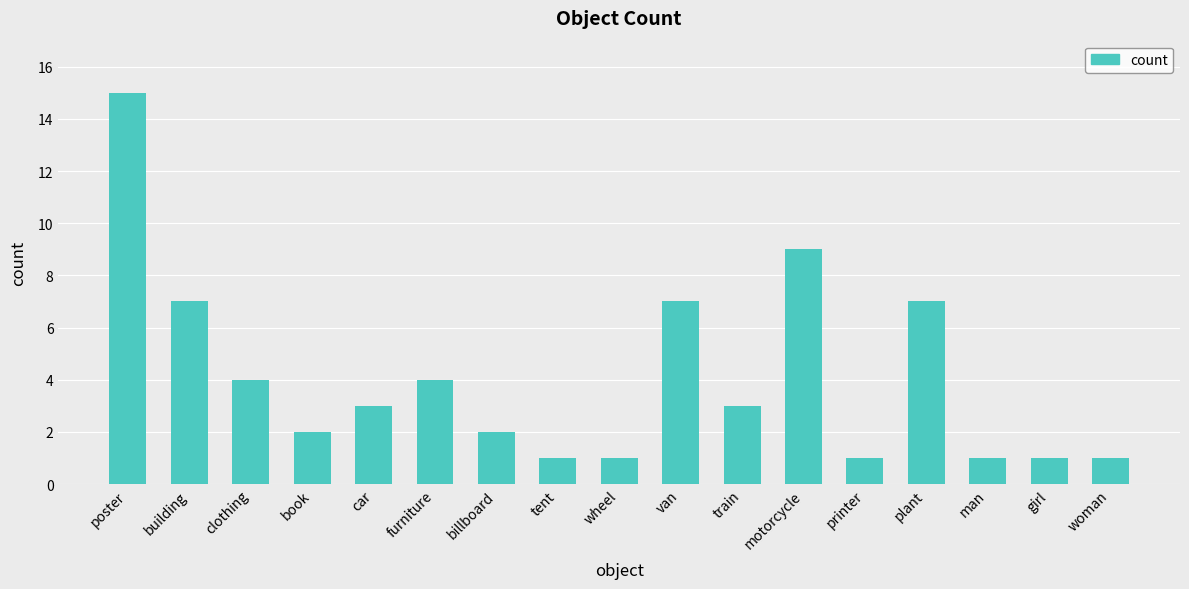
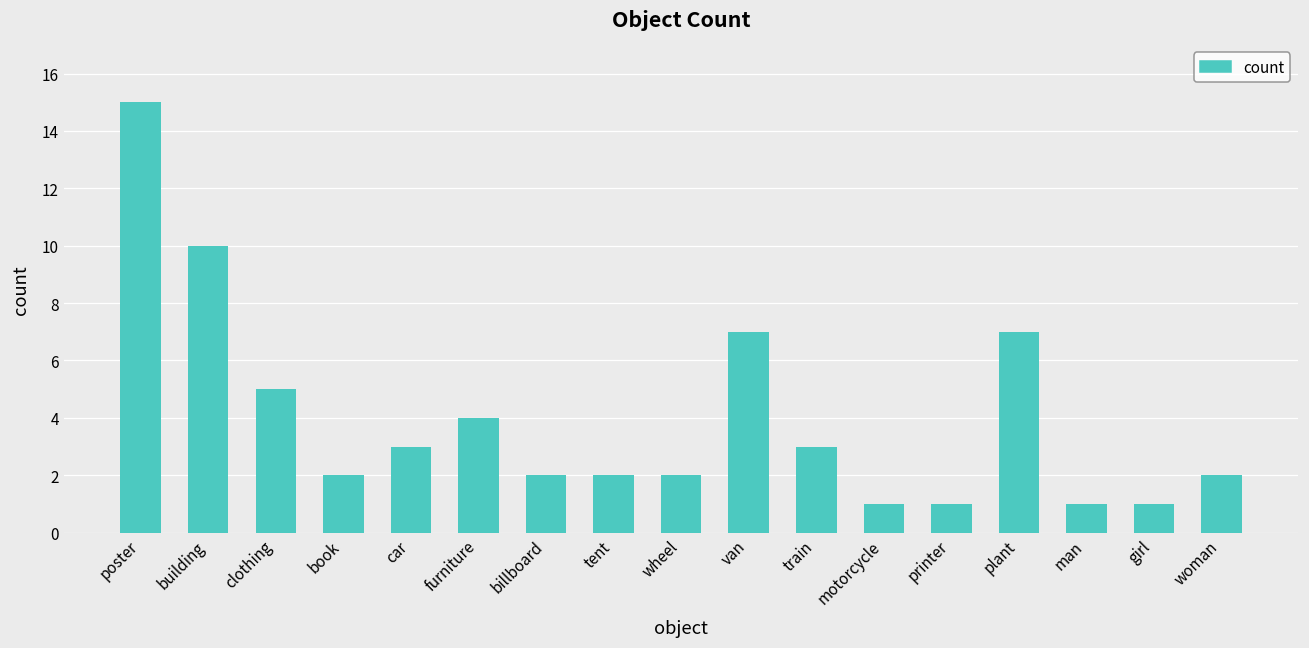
building: 7 -> 10
clothing: 4 -> 5
tent: 1 -> 2
wheel: 1 -> 2
motorcycle: 9 -> 1
woman: 1 -> 2
